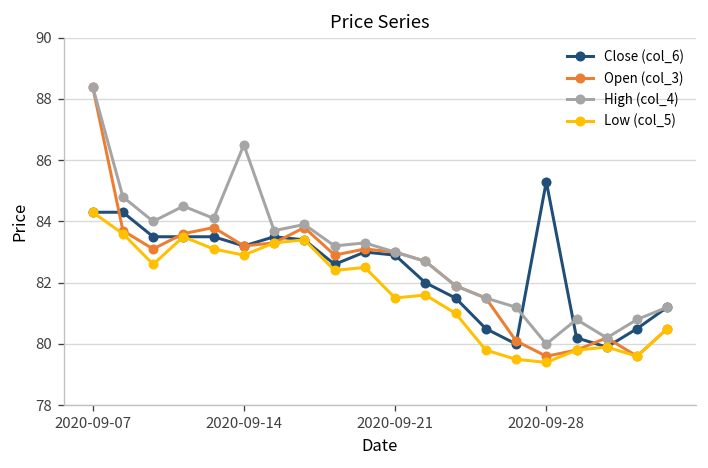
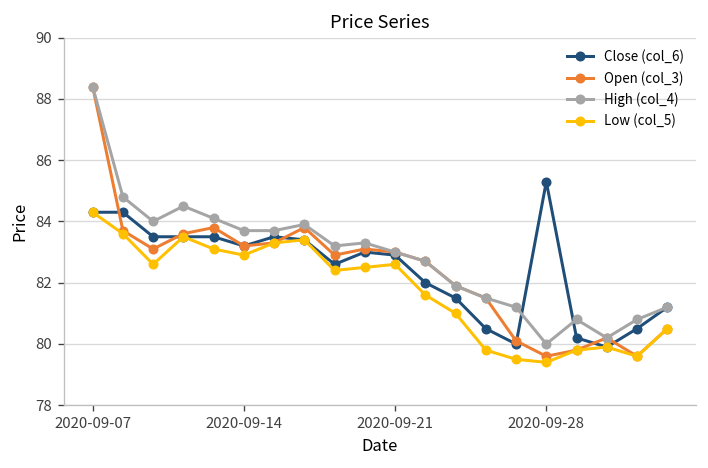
High (col_4), 2020-09-14: 86.5 -> 83.7
Low (col_5), 2020-09-21: 81.5 -> 82.6
